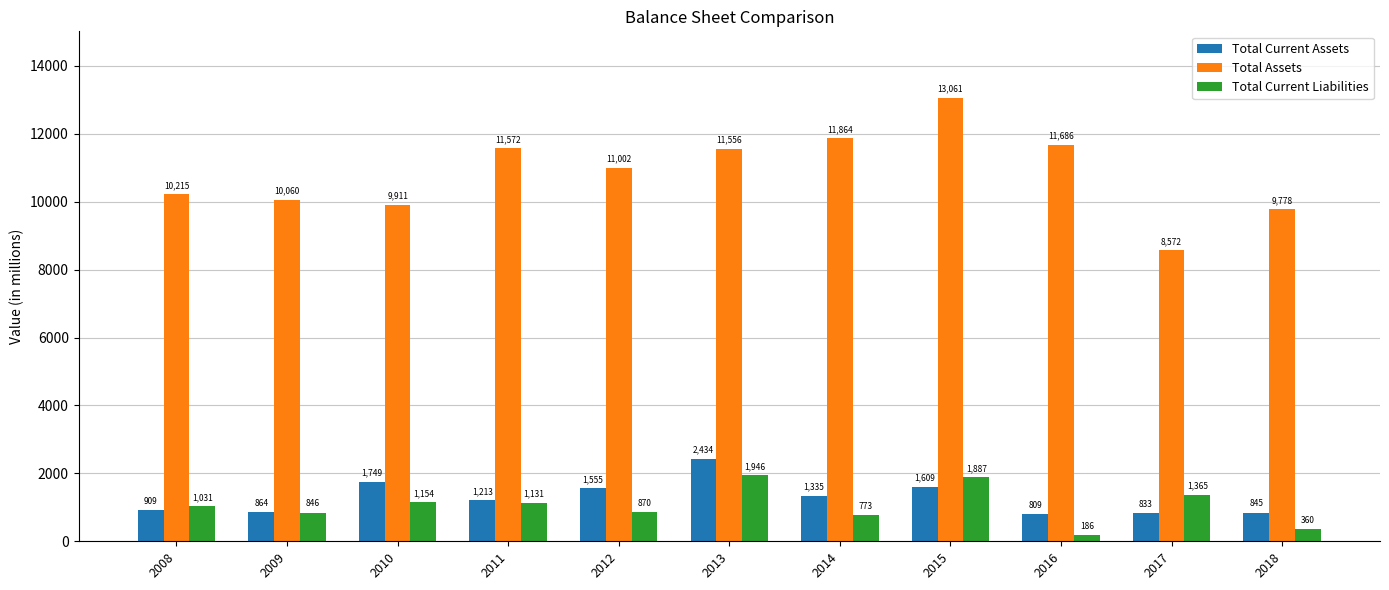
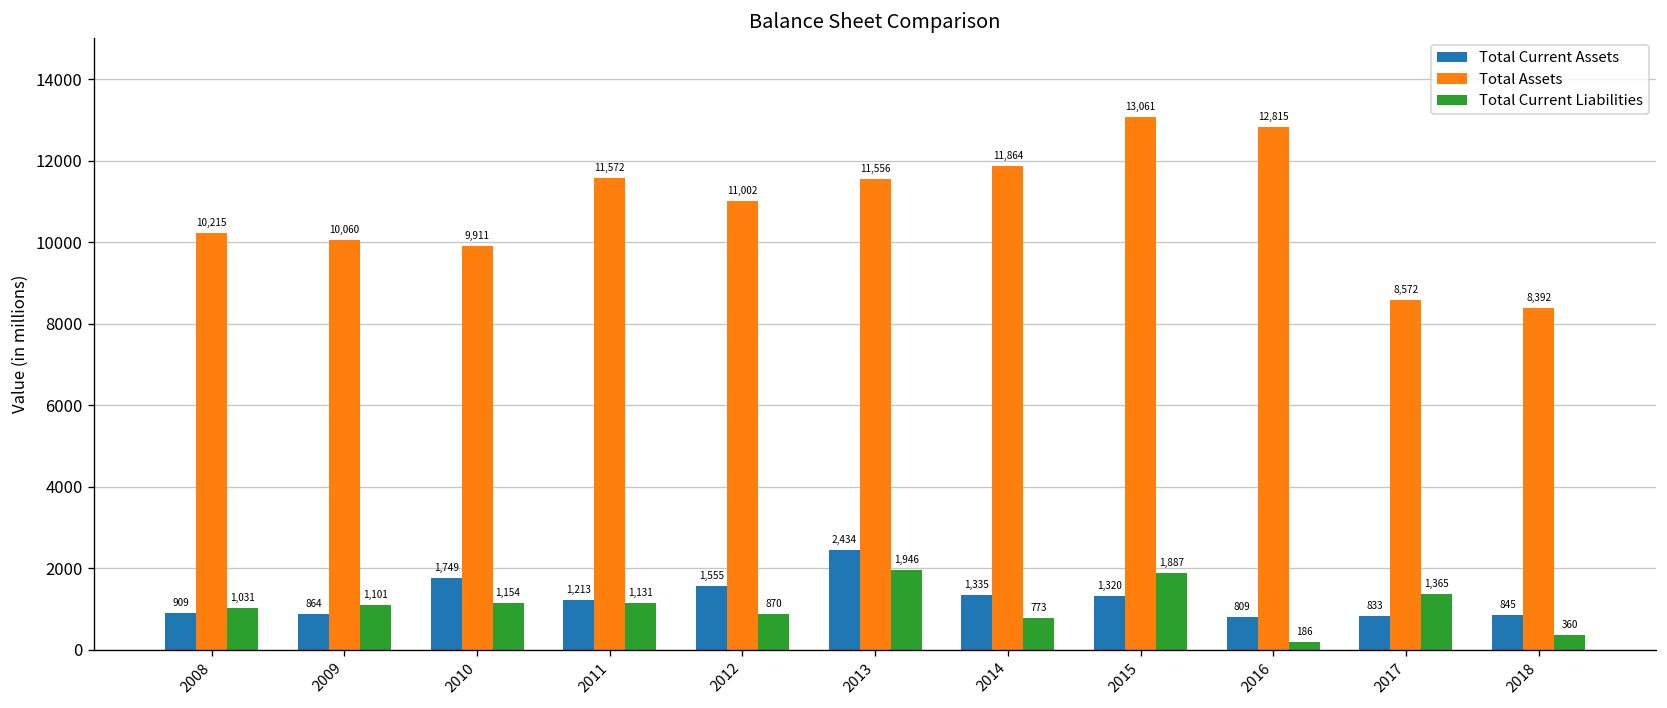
Total Current Liabilities, 2009: 846 -> 1,101
Total Current Assets, 2015: 1,609 -> 1,320
Total Assets, 2016: 11,686 -> 12,815
Total Assets, 2018: 9,778 -> 8,392
